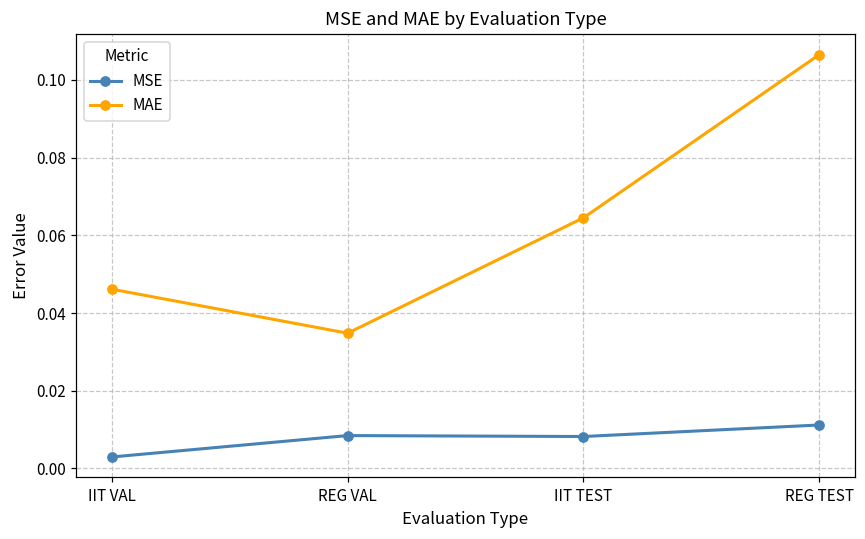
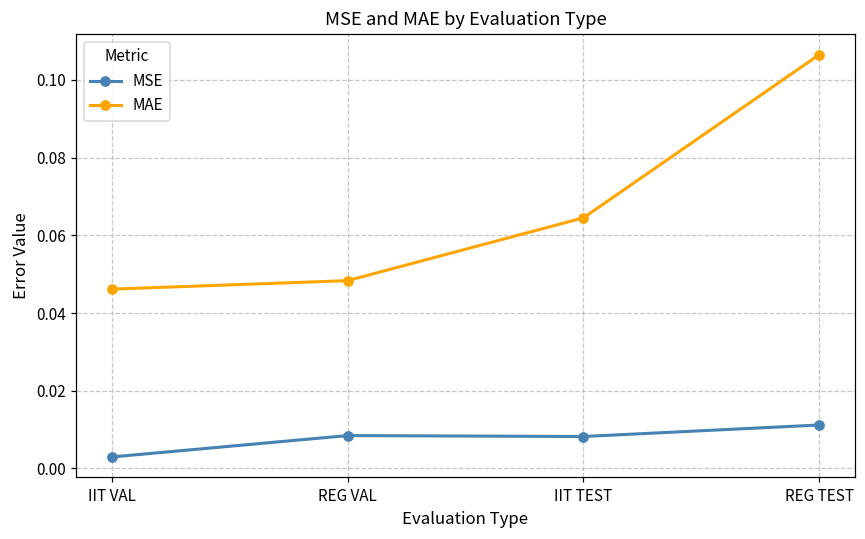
MAE, REG VAL: 0.035 -> 0.048
